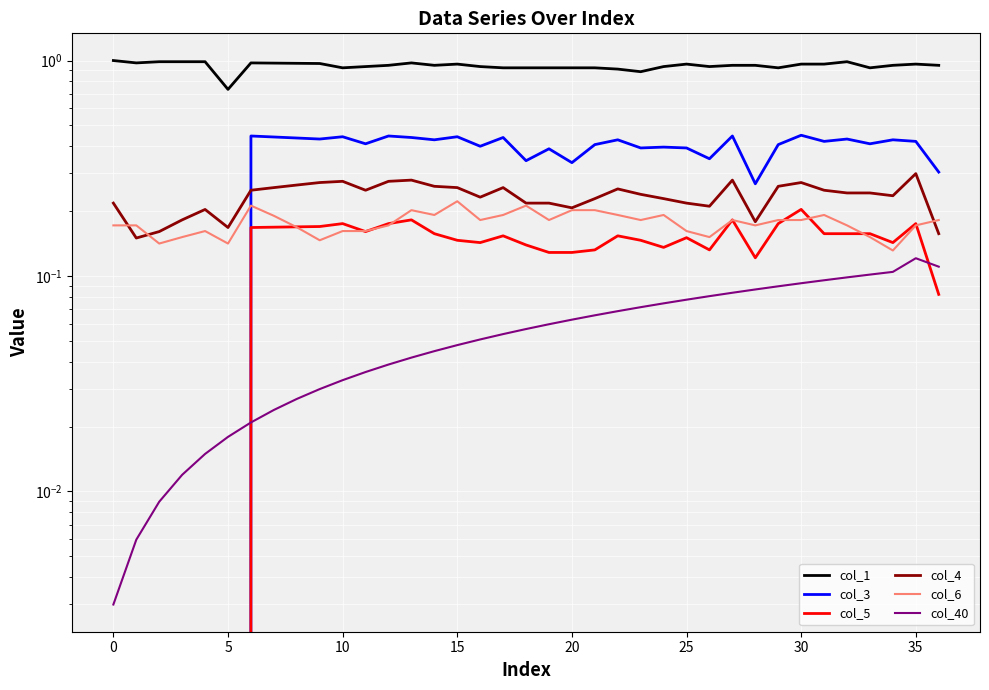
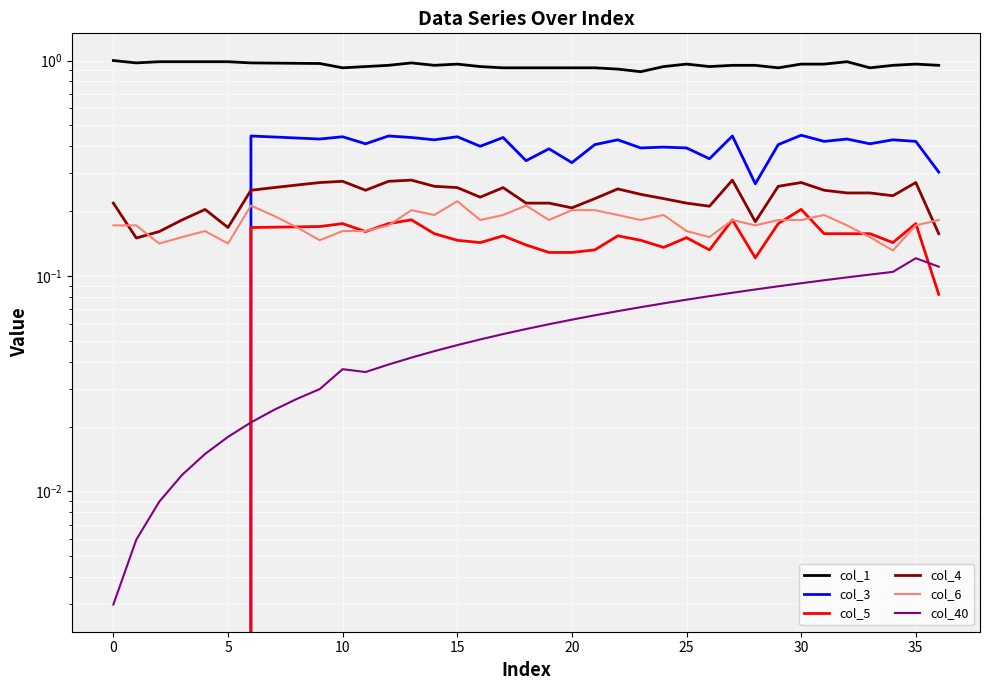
col_1, 5: 0.73 -> 1.0
col_40, 10: 0.033 -> 0.037
col_4, 35: 0.30 -> 0.27
